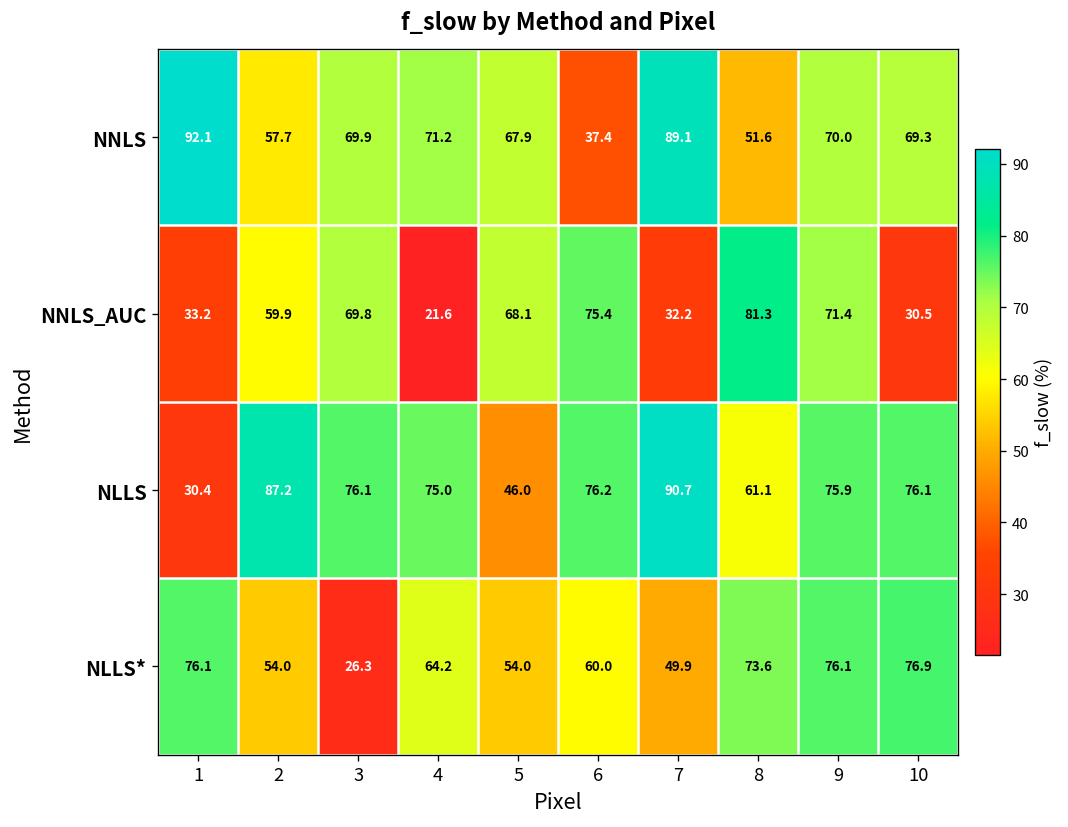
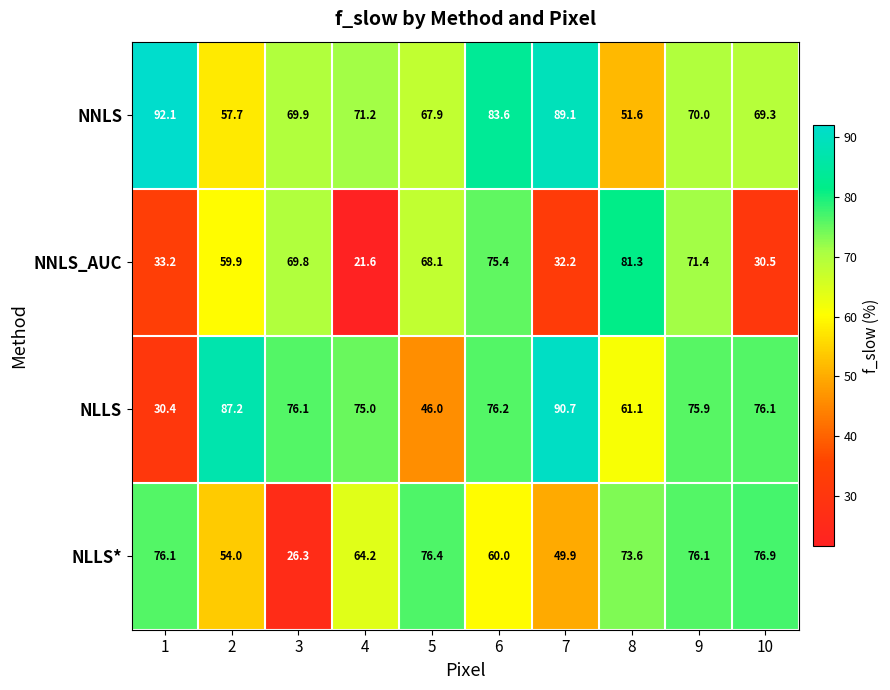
NNLS, 6: 37.4 -> 83.6
NLLS*, 5: 54.0 -> 76.4
